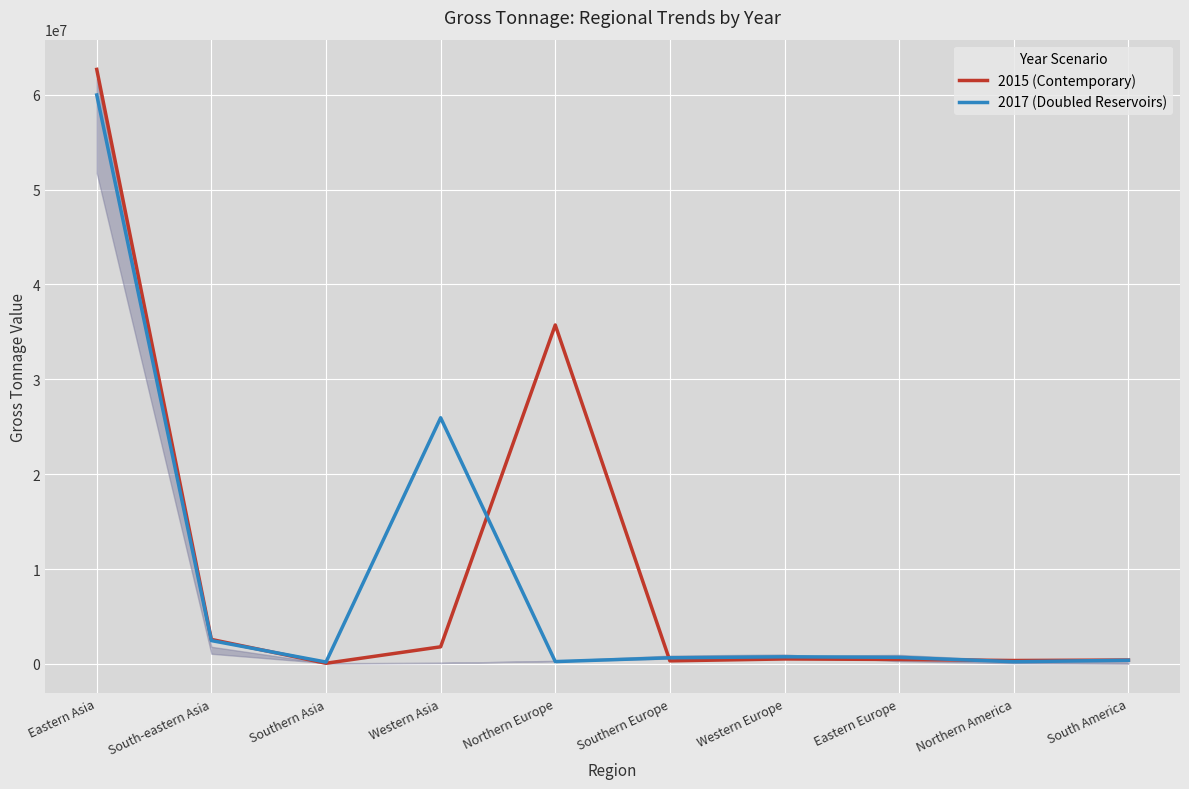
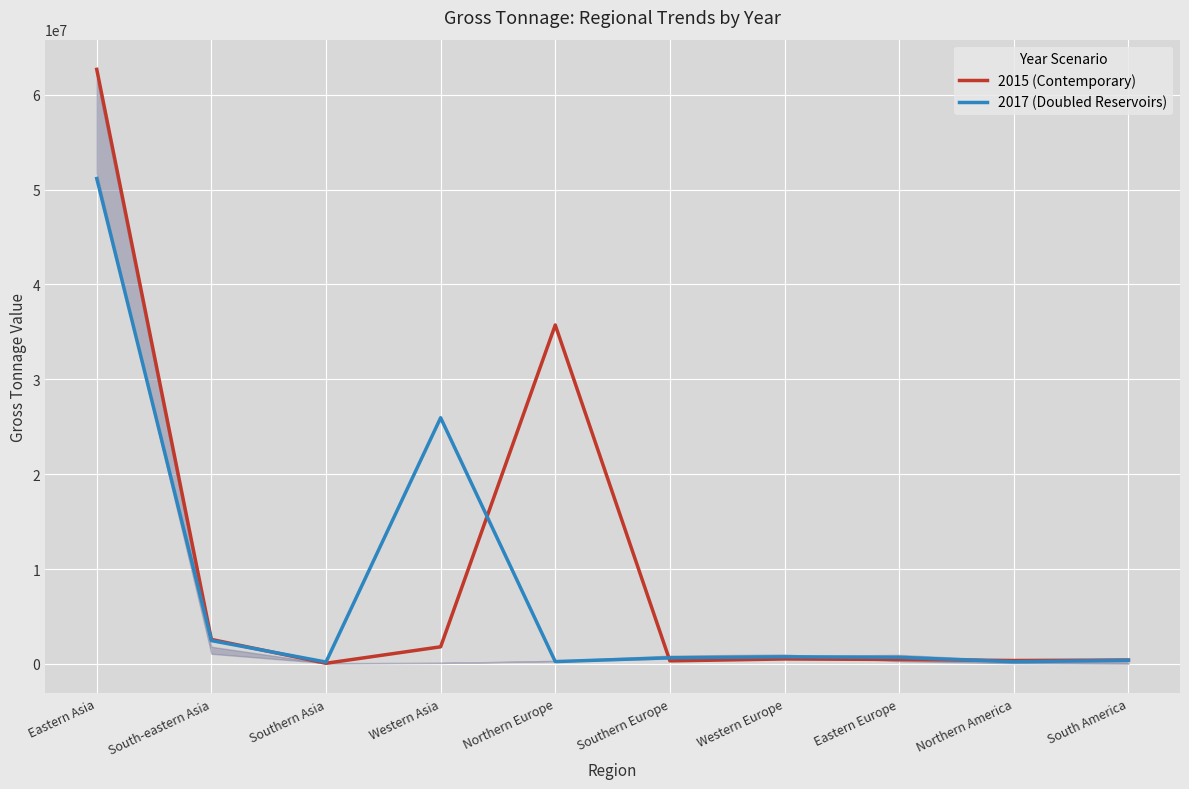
2017 (Doubled Reservoirs), Eastern Asia: 60000000 -> 51000000
